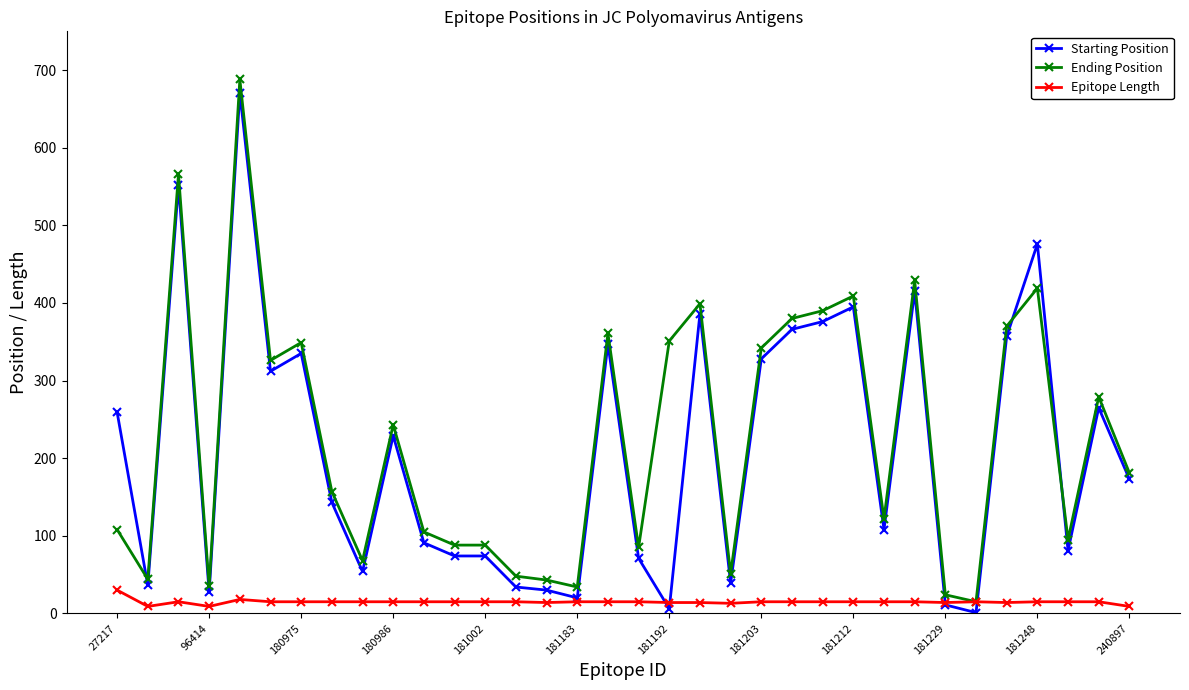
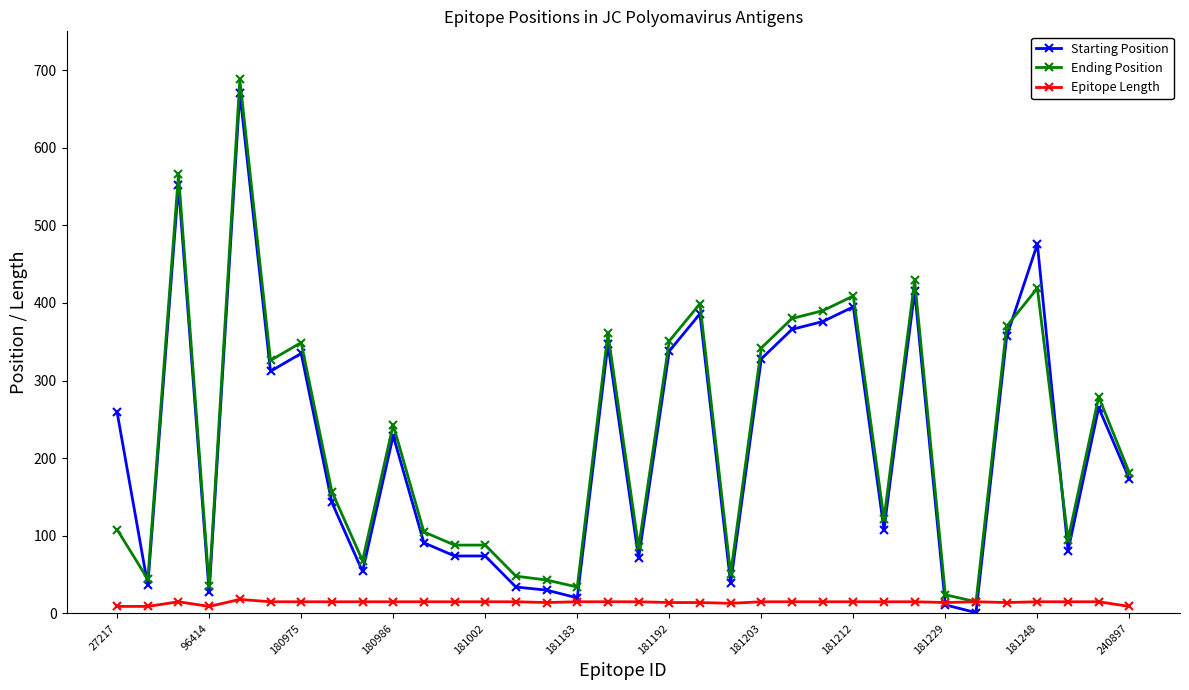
Epitope Length, 27217: 30 -> 10
Starting Position, 181192: 10 -> 340
